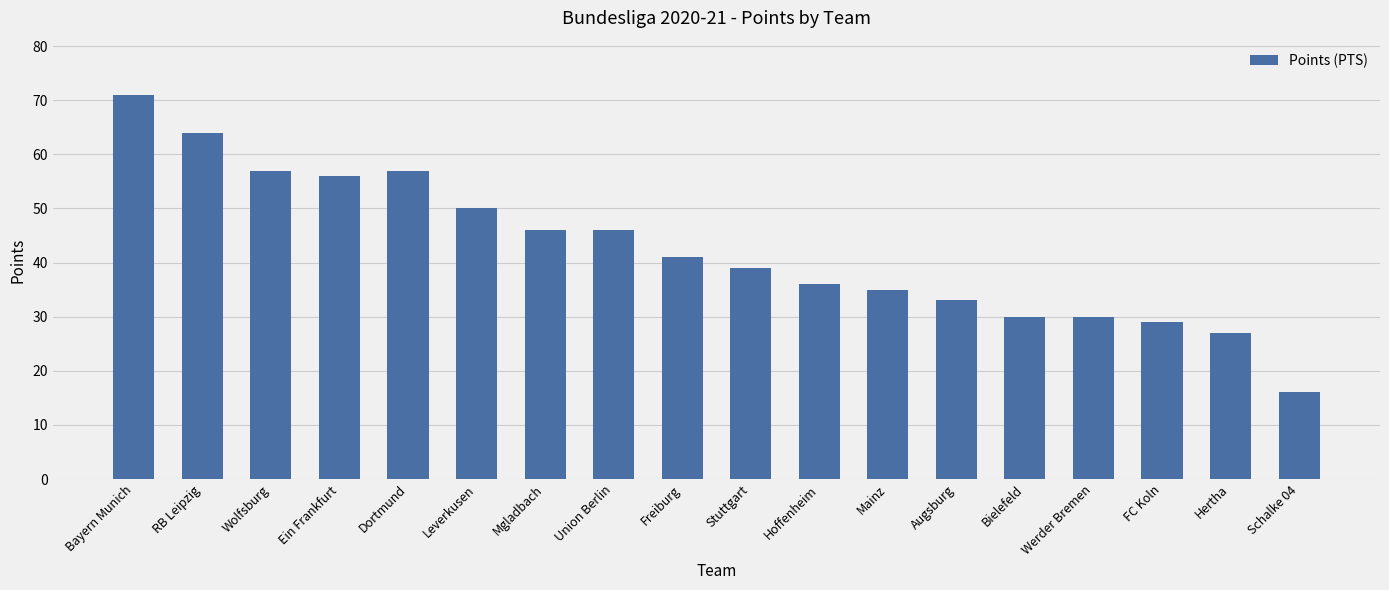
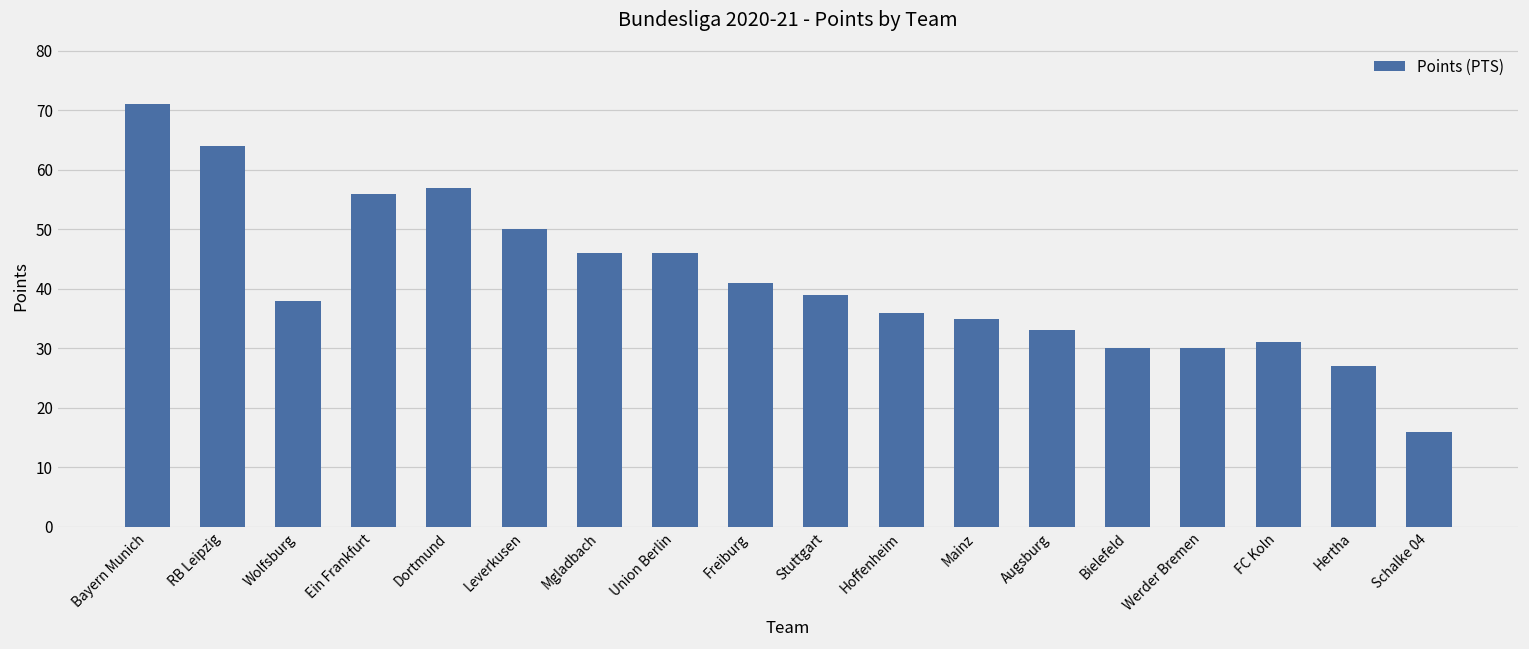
Wolfsburg: 57 -> 38
FC Koln: 29 -> 31
